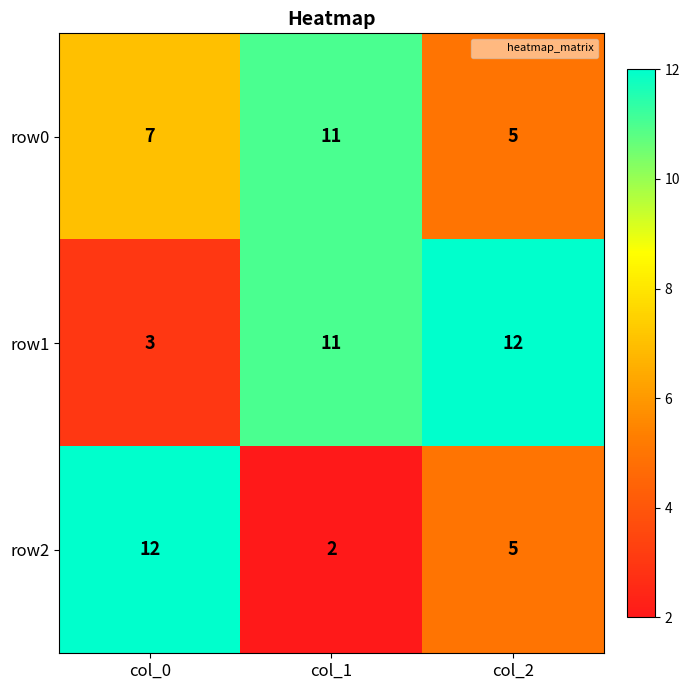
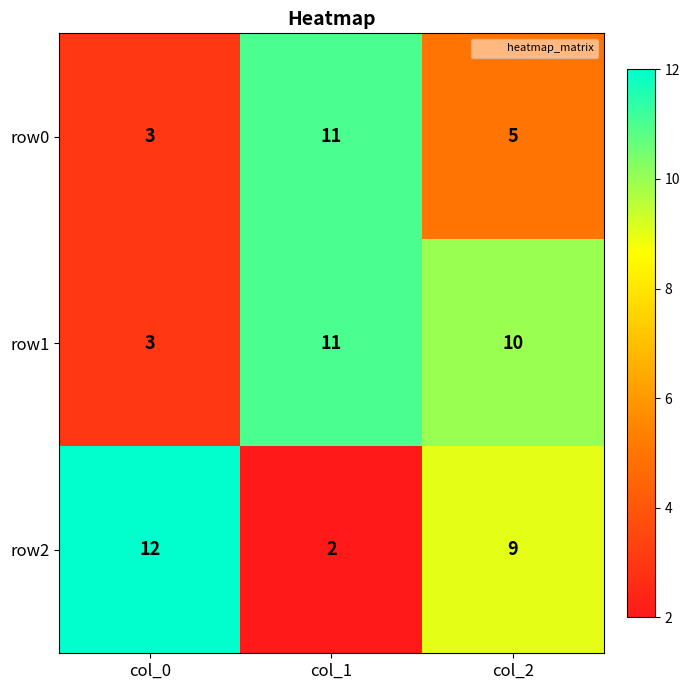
row0, col_0: 7 -> 3
row1, col_2: 12 -> 10
row2, col_2: 5 -> 9
